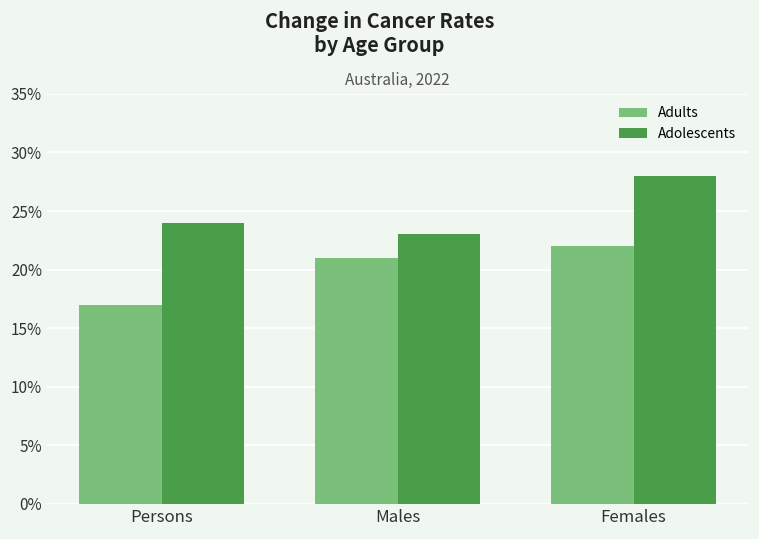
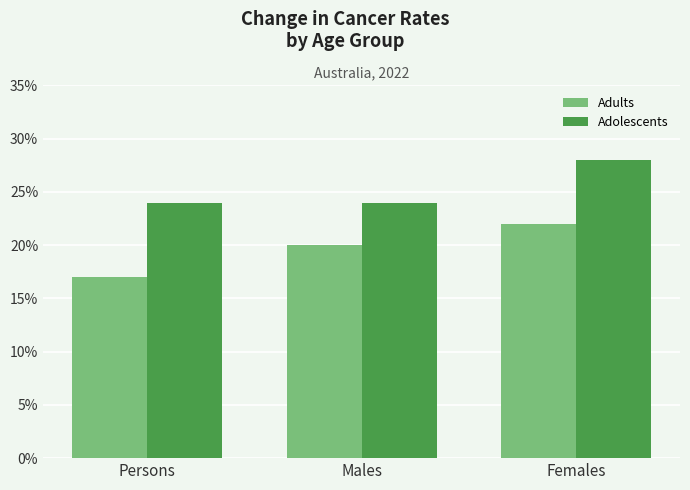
Adults, Males: 21% -> 20%
Adolescents, Males: 23% -> 24%
